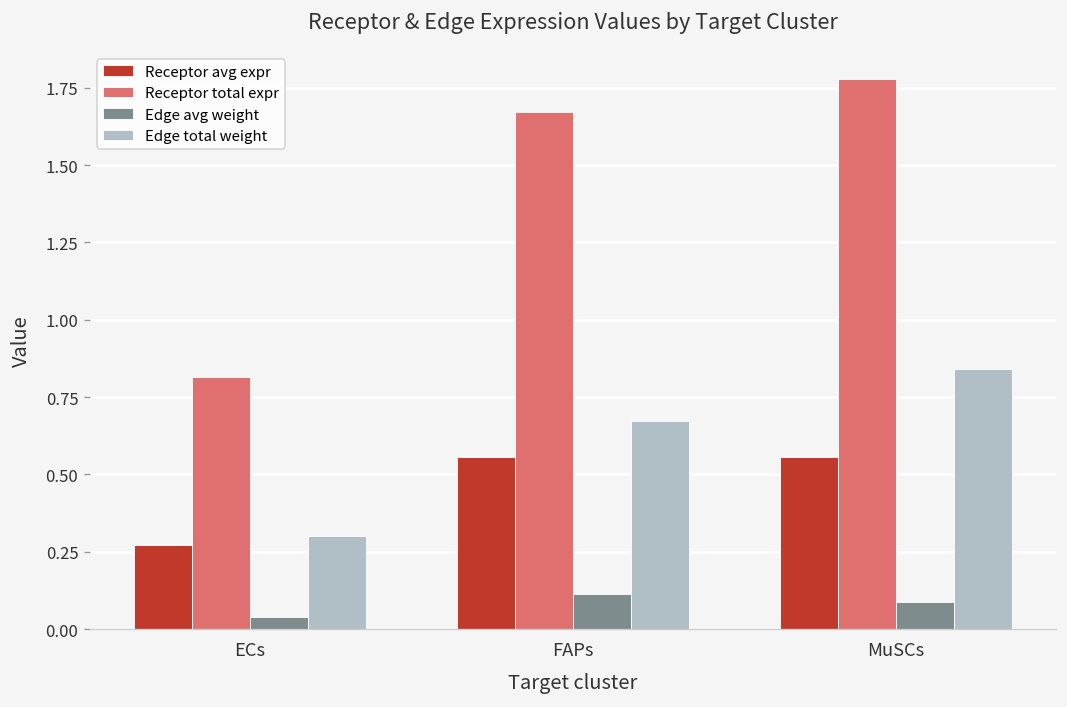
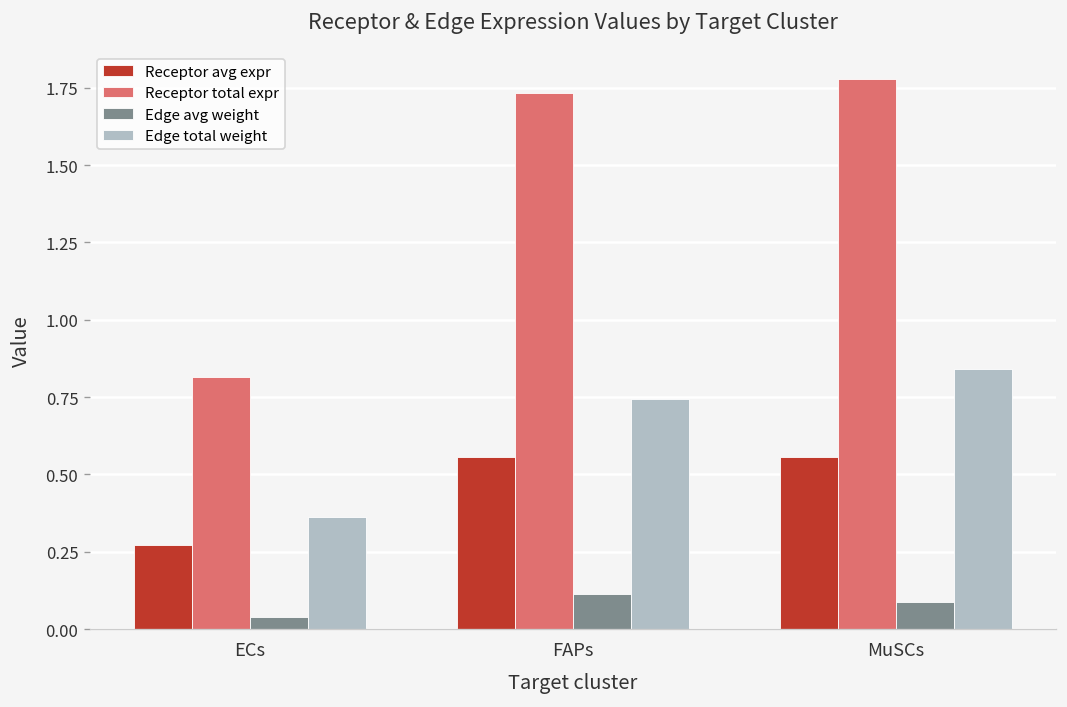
Edge total weight, ECs: 0.30 -> 0.36
Receptor total expr, FAPs: 1.67 -> 1.73
Edge total weight, FAPs: 0.67 -> 0.74
